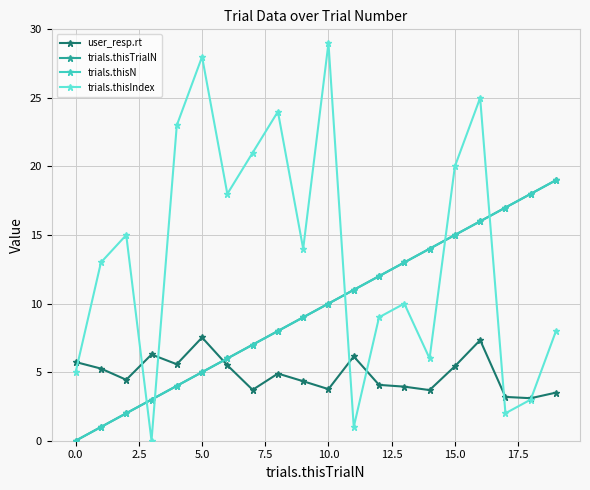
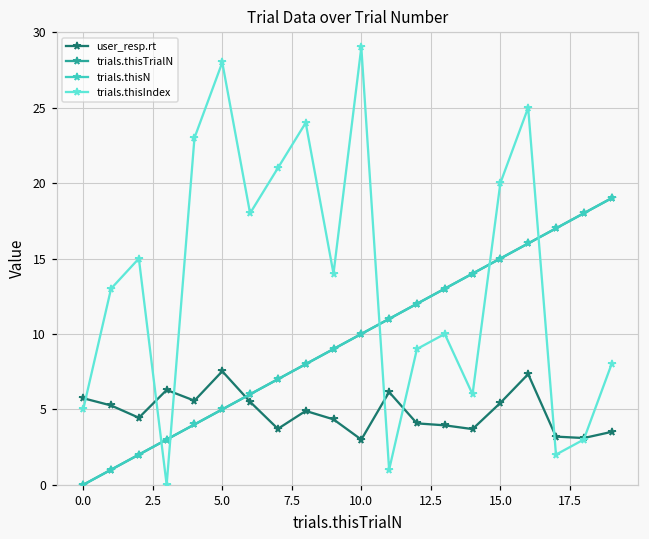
user_resp.rt, 10.0: 3.8 -> 3.0
